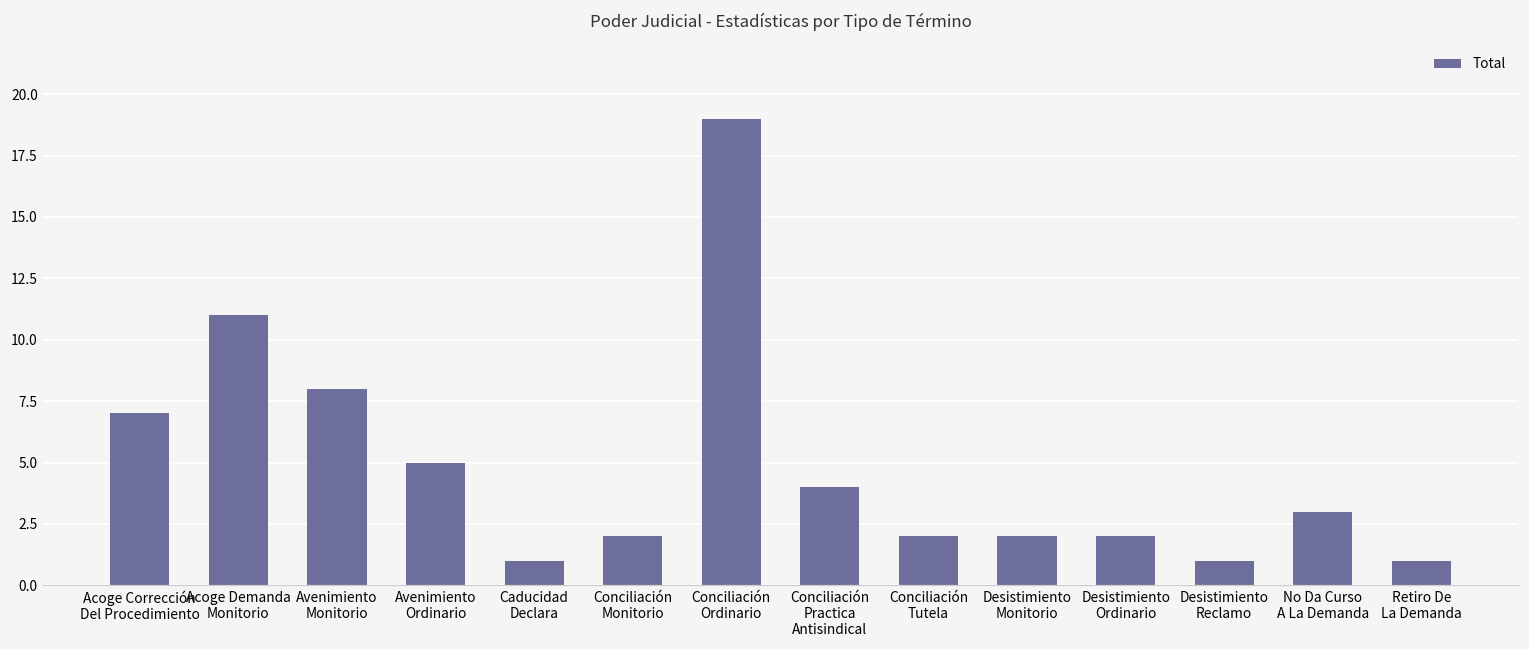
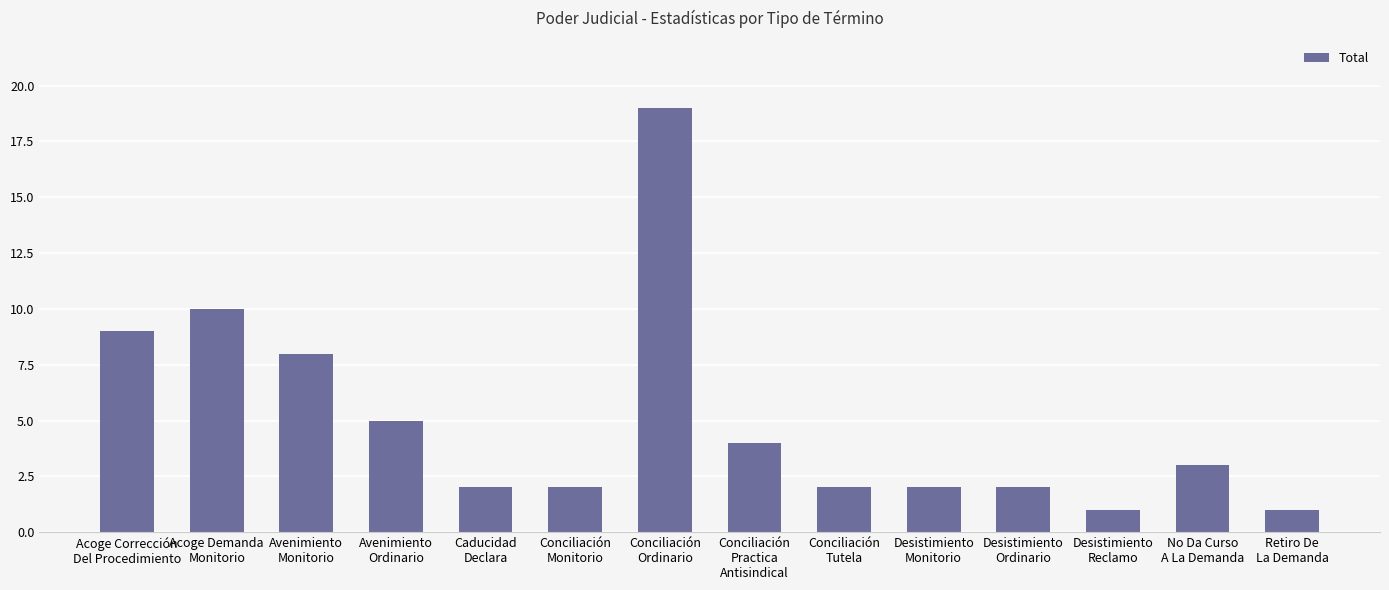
Acoge Corrección Del Procedimiento: 7 -> 9
Acoge Demanda Monitorio: 11 -> 10
Caducidad Declara: 1 -> 2
